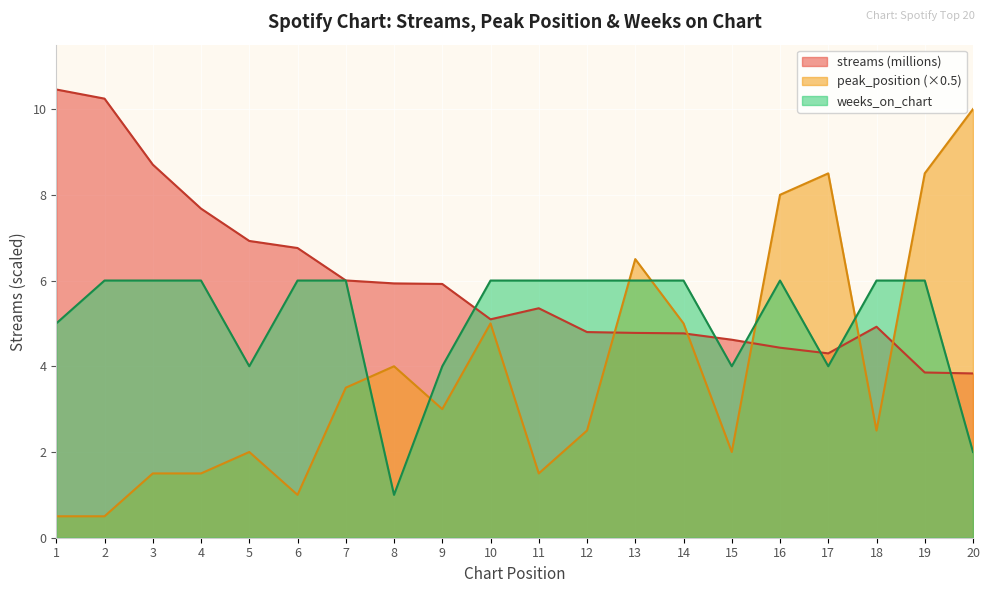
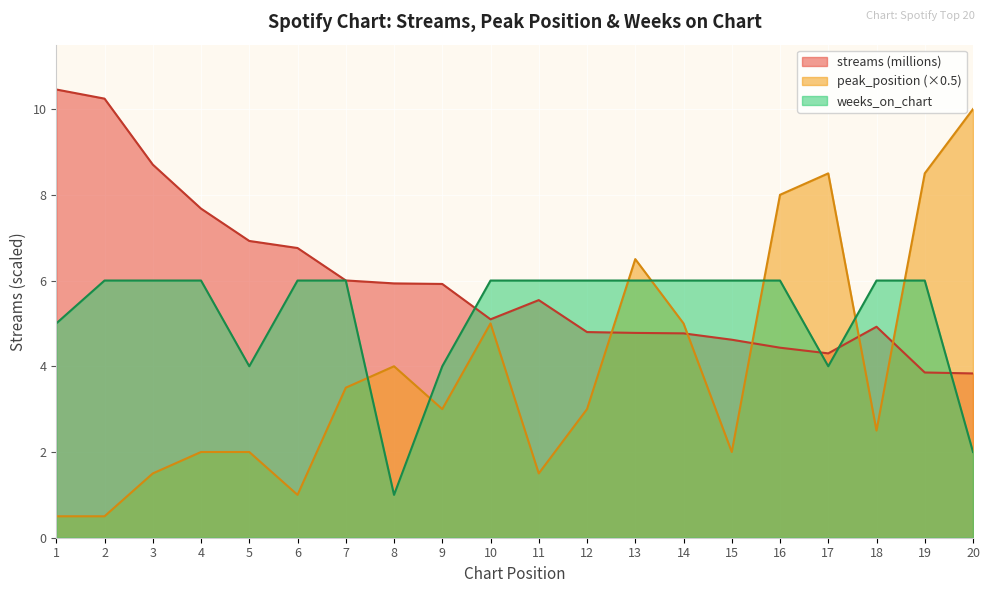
peak_position (×0.5), 4: 1.5 -> 2.0
streams (millions), 11: 5.4 -> 5.5
peak_position (×0.5), 12: 2.5 -> 3.0
weeks_on_chart, 15: 4 -> 6
